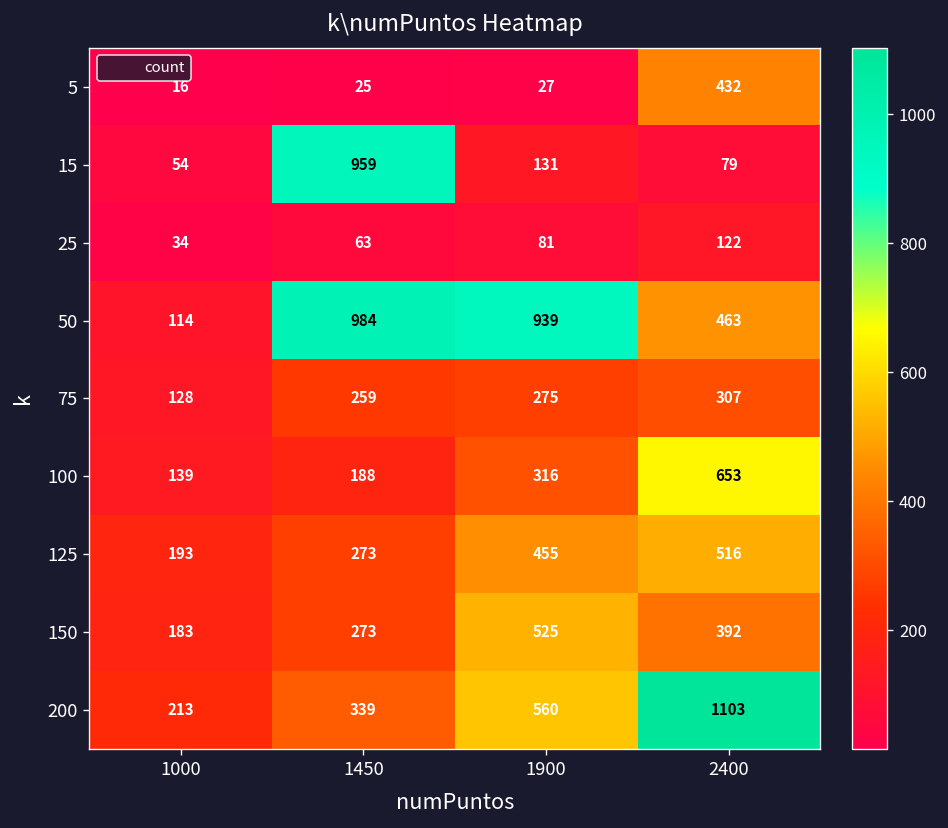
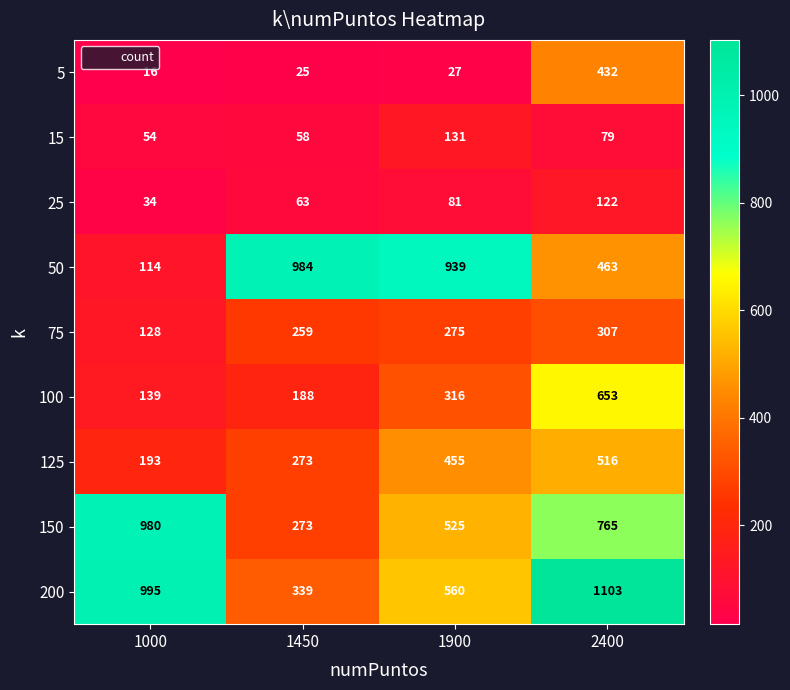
15, 1450: 959 -> 58
150, 1000: 183 -> 980
150, 2400: 392 -> 765
200, 1000: 213 -> 995
